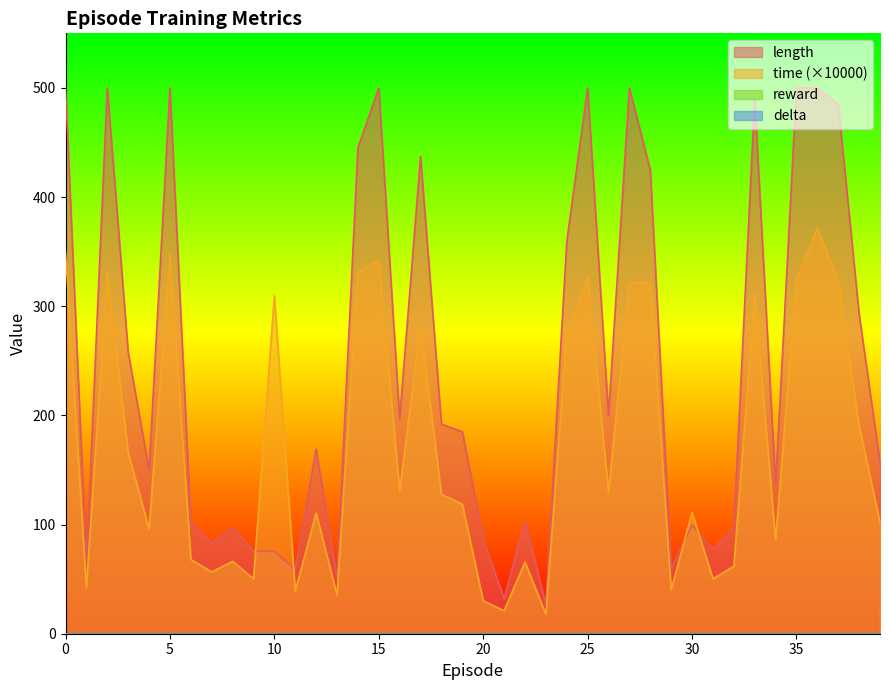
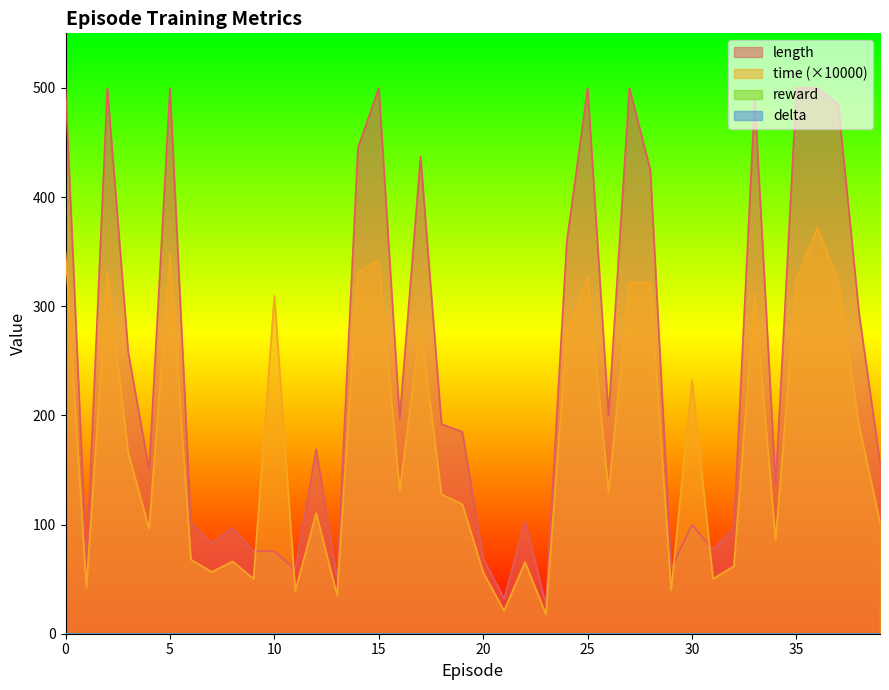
length, 20: 87 -> 69
time (×10000), 20: 30 -> 56
time (×10000), 30: 111 -> 233
